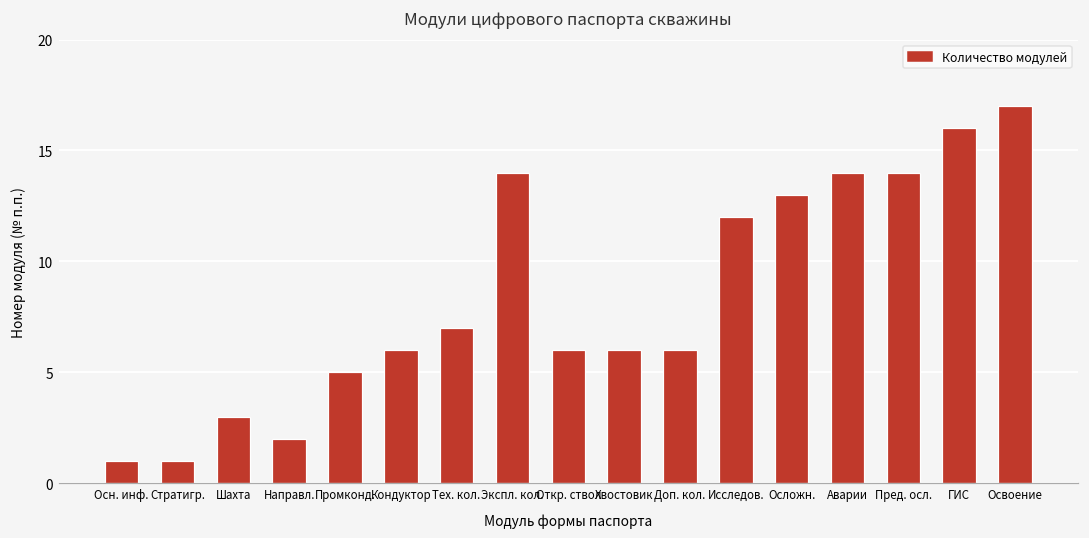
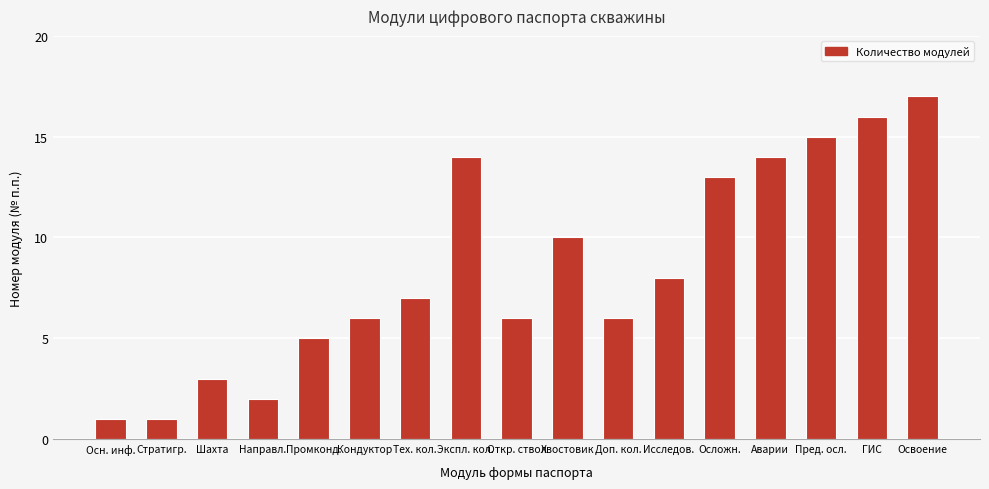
Хвостовик: 6 -> 10
Исследов.: 12 -> 8
Пред. осл.: 14 -> 15
